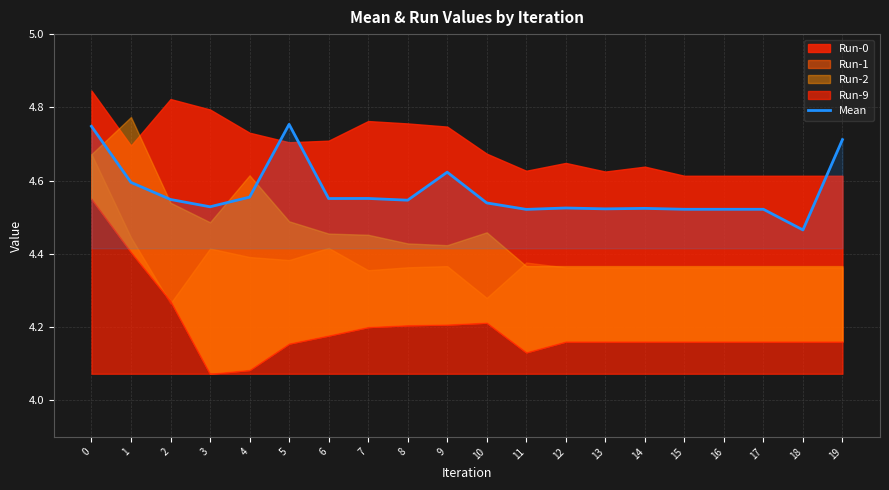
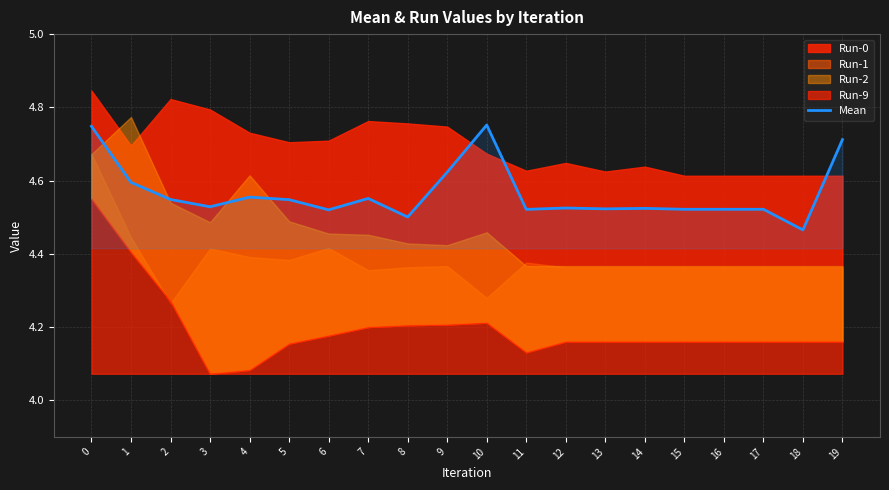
Mean, 5: 4.75 -> 4.55
Mean, 6: 4.55 -> 4.52
Mean, 8: 4.55 -> 4.50
Mean, 10: 4.54 -> 4.75
